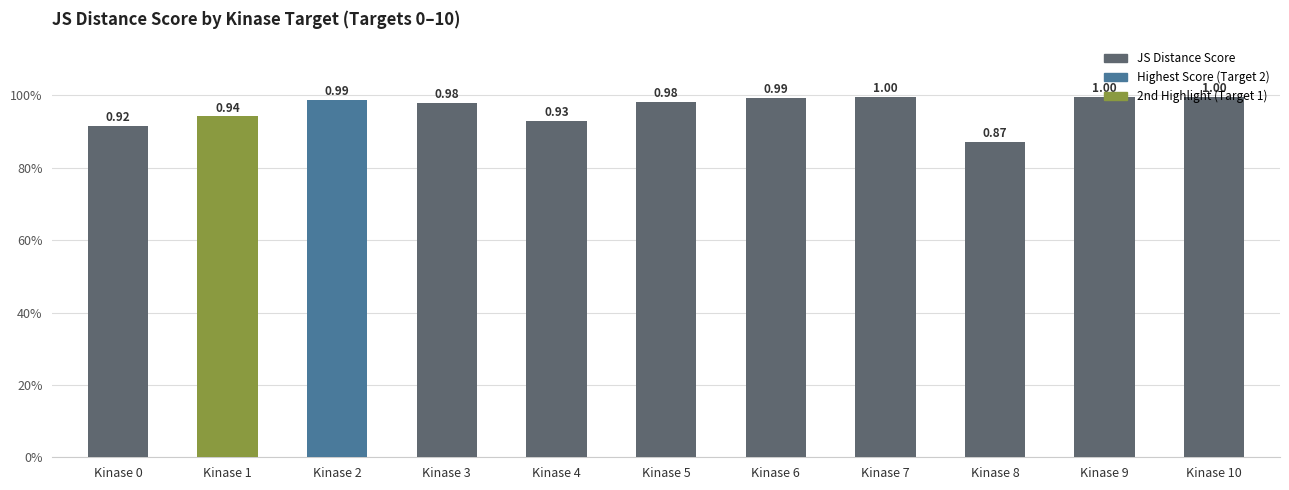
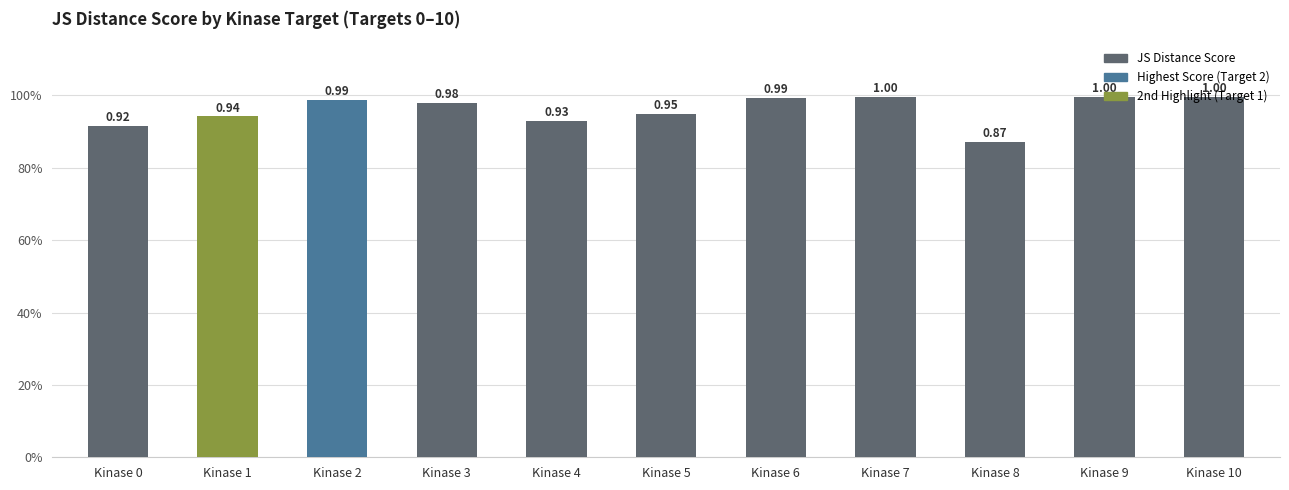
Kinase 5: 0.98 -> 0.95
